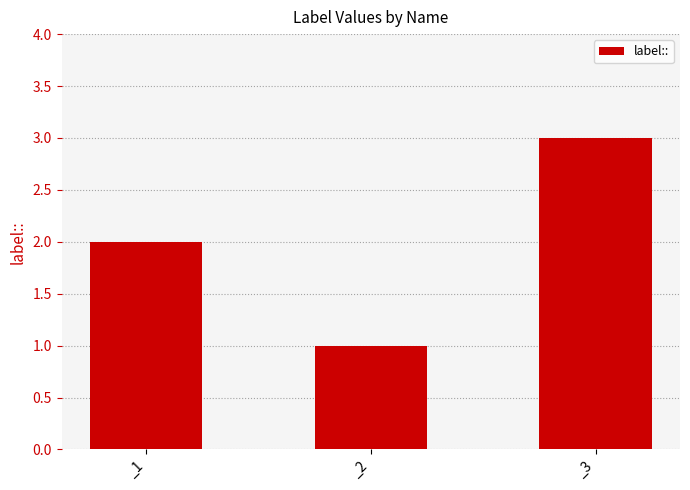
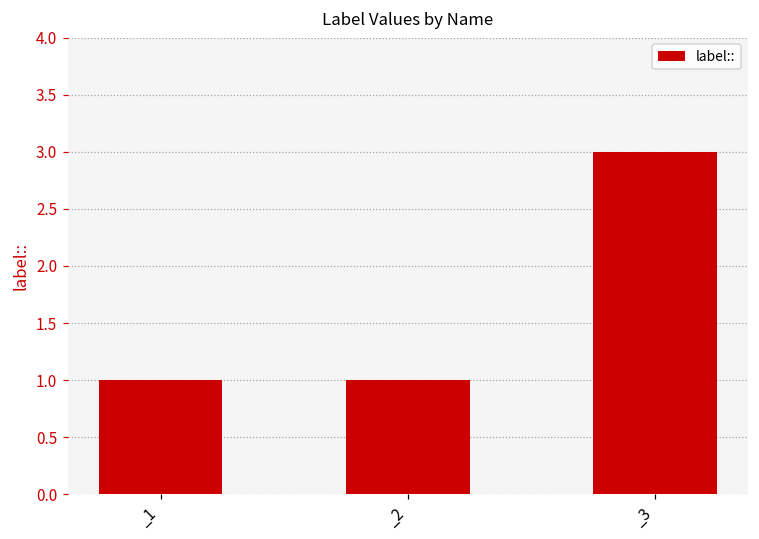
_1: 2 -> 1
